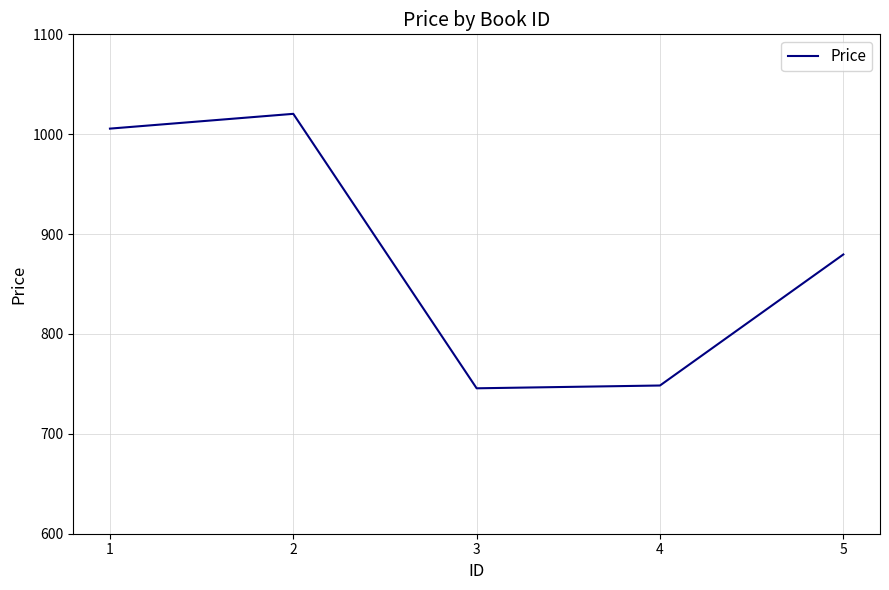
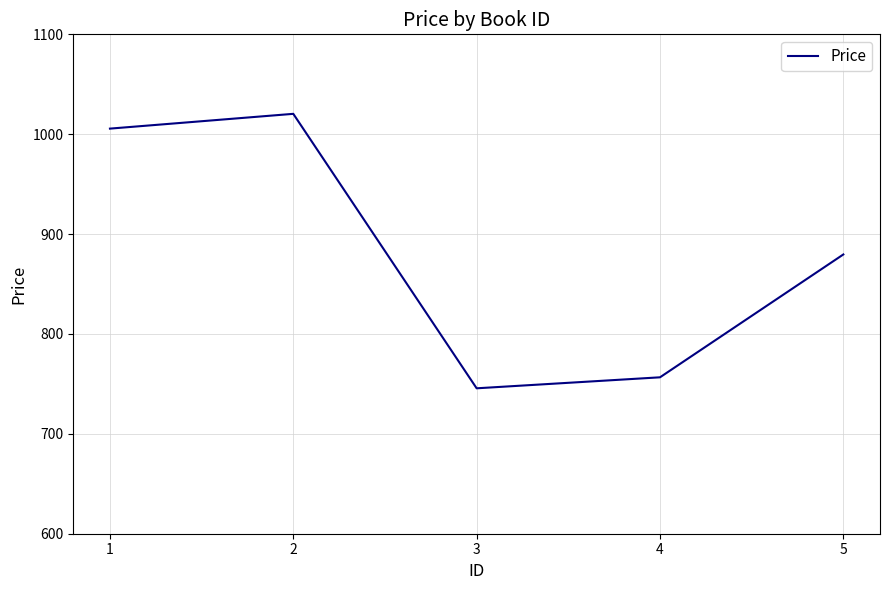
4: 750 -> 760
